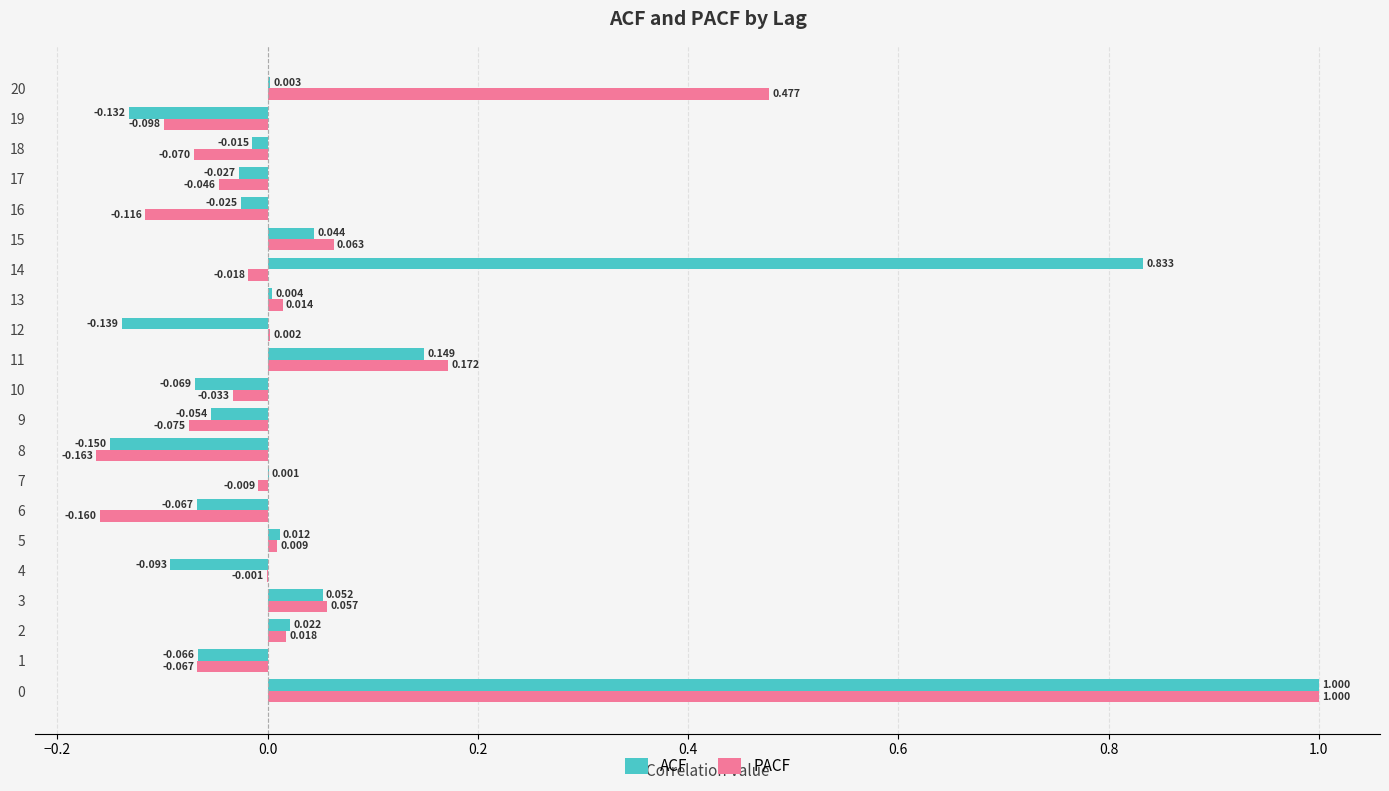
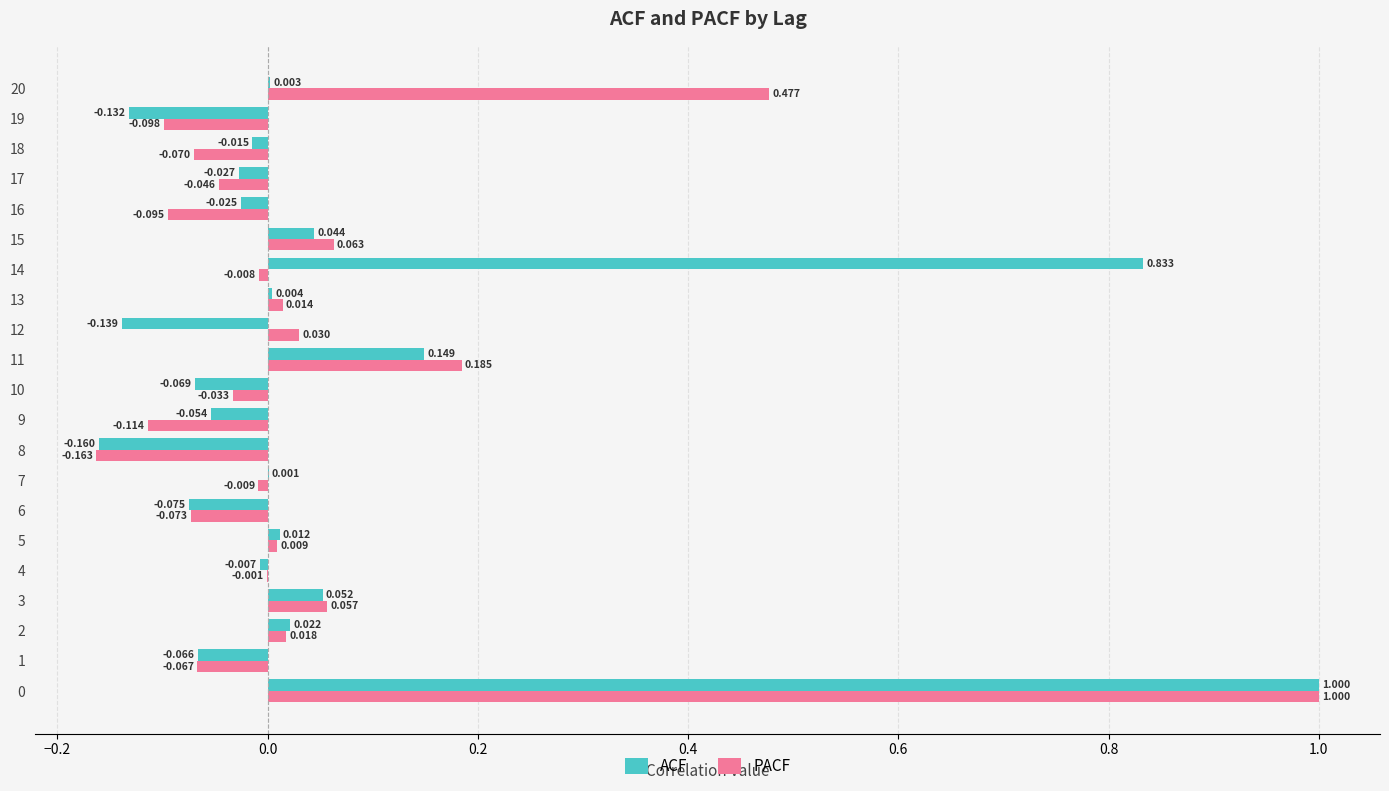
PACF, 16: -0.116 -> -0.095
PACF, 14: -0.018 -> -0.008
PACF, 12: 0.002 -> 0.030
PACF, 11: 0.172 -> 0.185
PACF, 9: -0.075 -> -0.114
ACF, 8: -0.150 -> -0.160
ACF, 6: -0.067 -> -0.075
PACF, 6: -0.160 -> -0.073
ACF, 4: -0.093 -> -0.007
